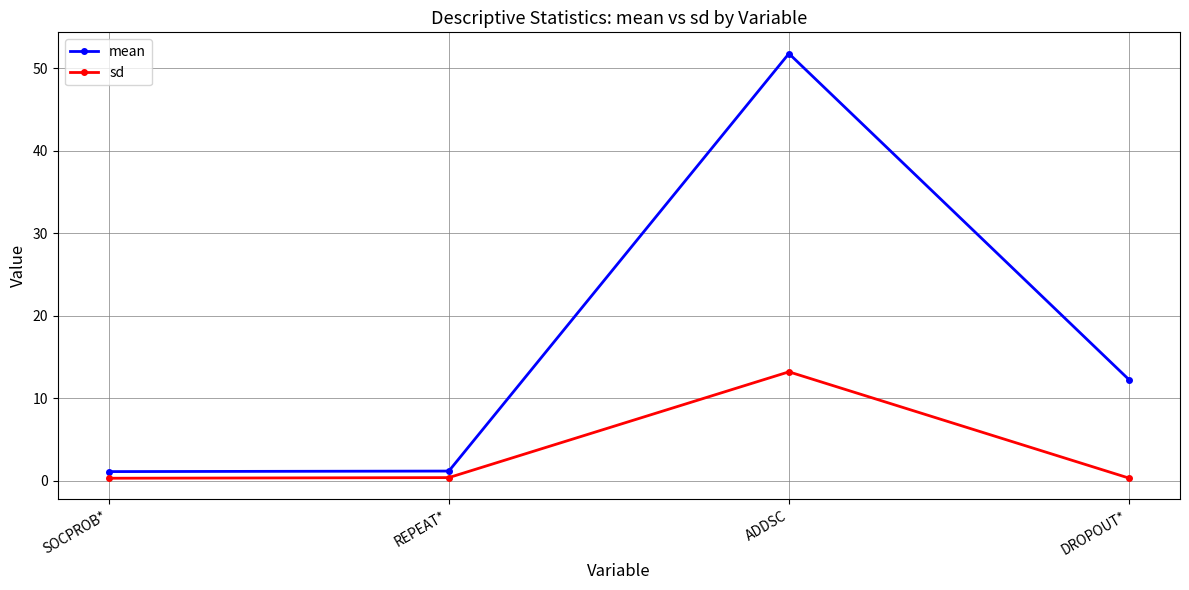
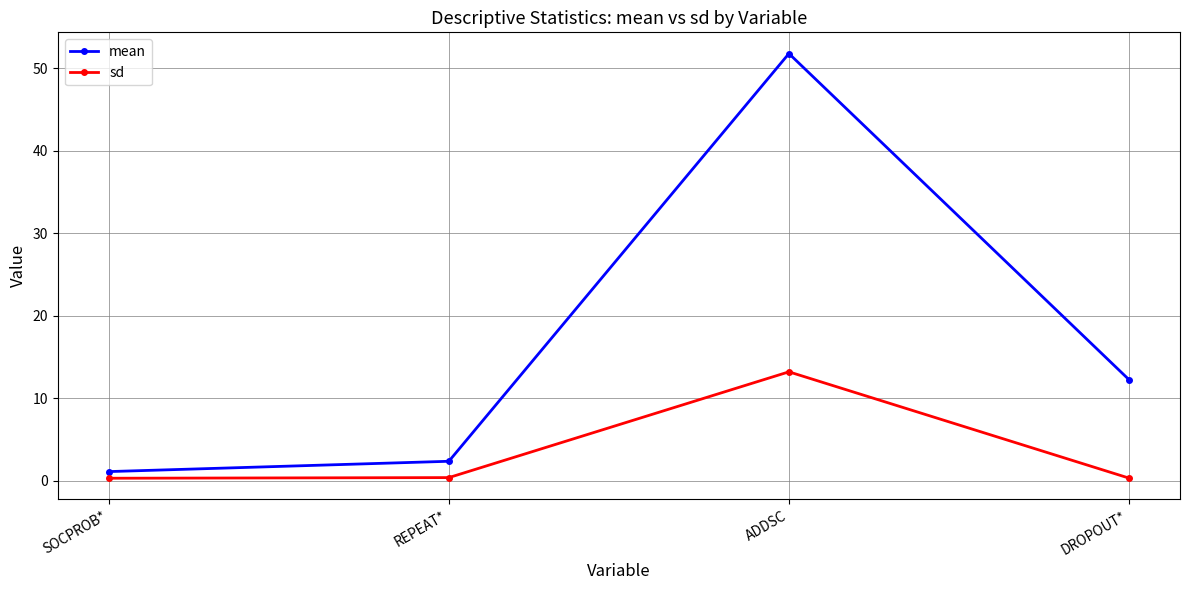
mean, REPEAT*: 1 -> 2
